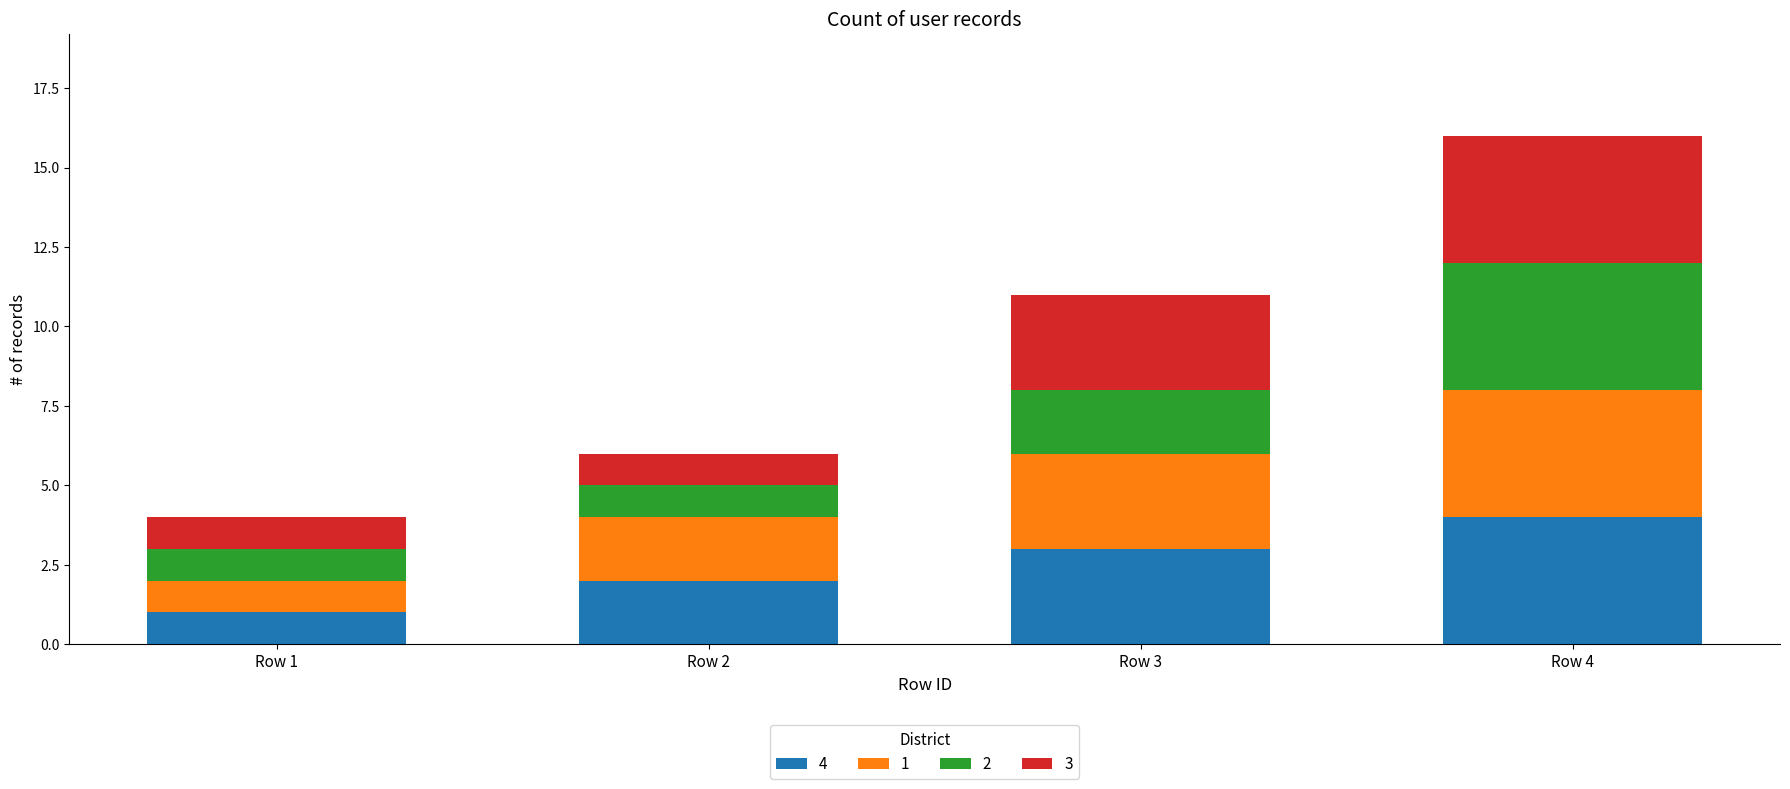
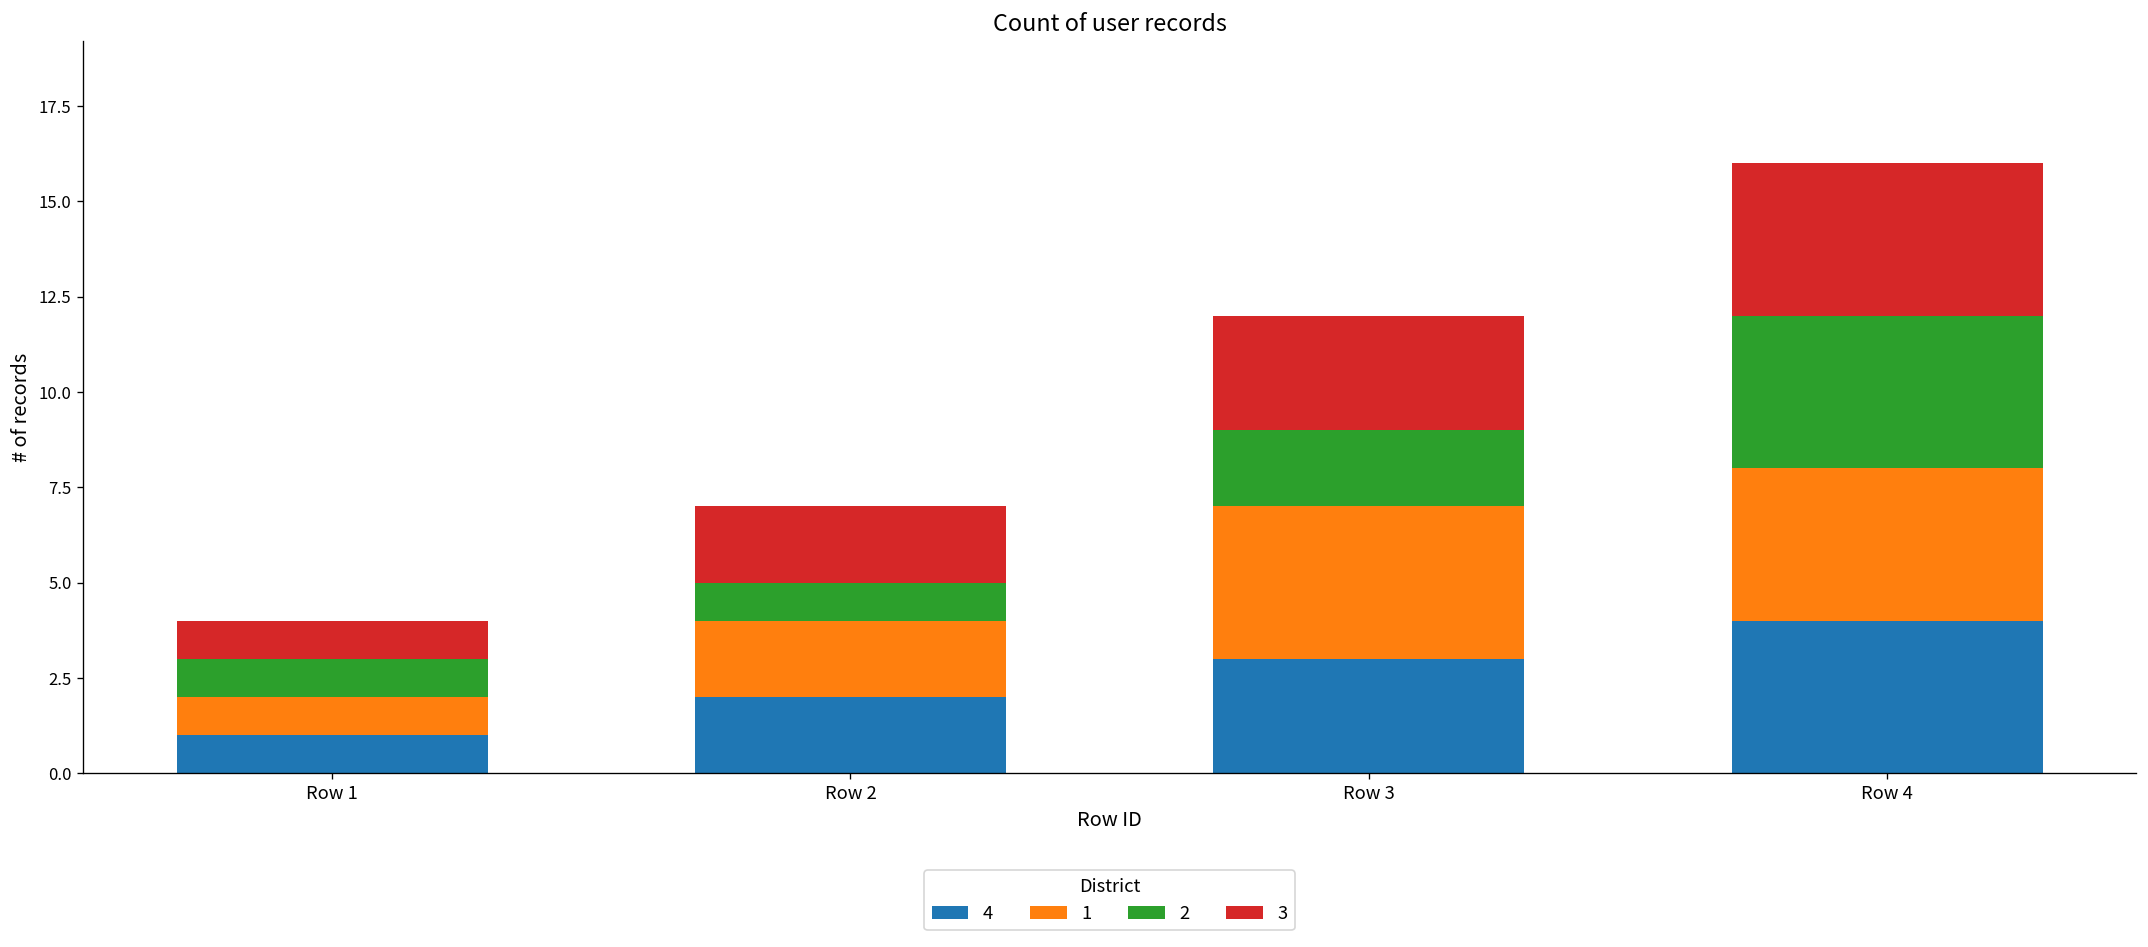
3, Row 2: 1 -> 2
1, Row 3: 3 -> 4
